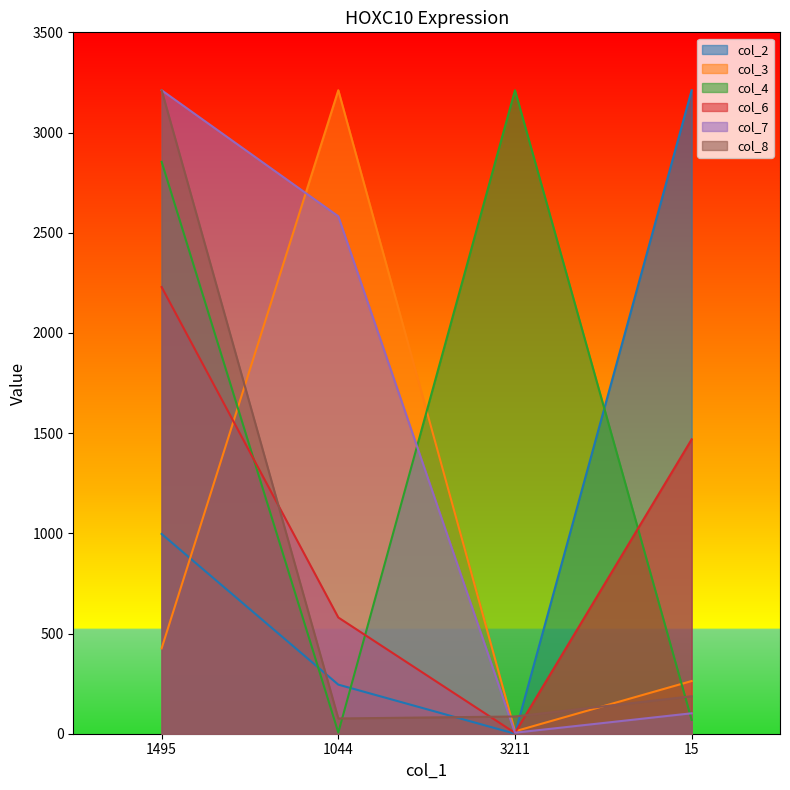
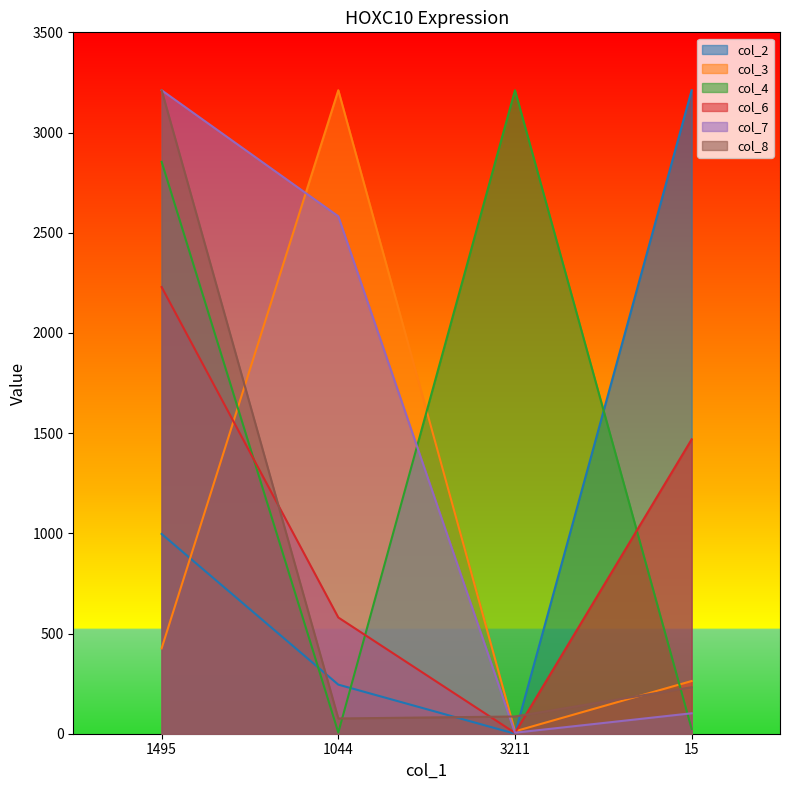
col_4, 15: 70 -> 20
col_8, 15: 190 -> 230
